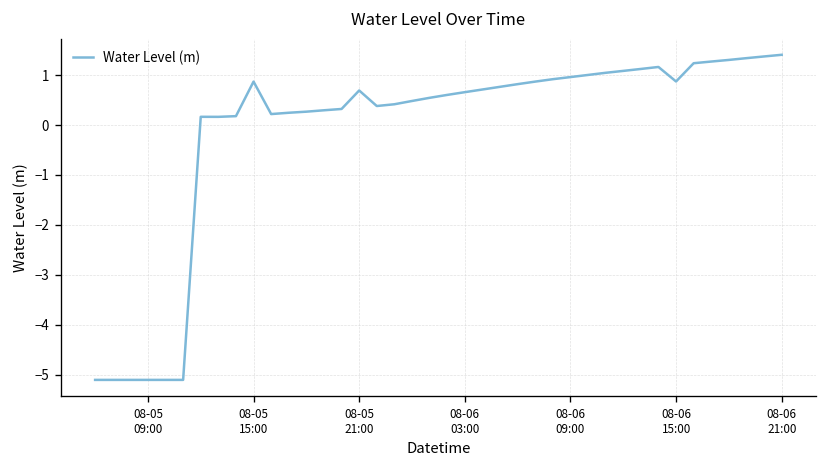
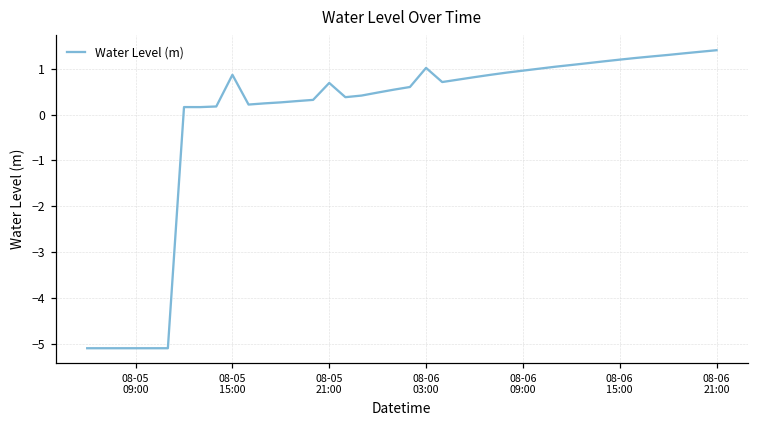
08-06 03:00: 0.7 -> 1.0
08-06 15:00: 0.9 -> 1.2
